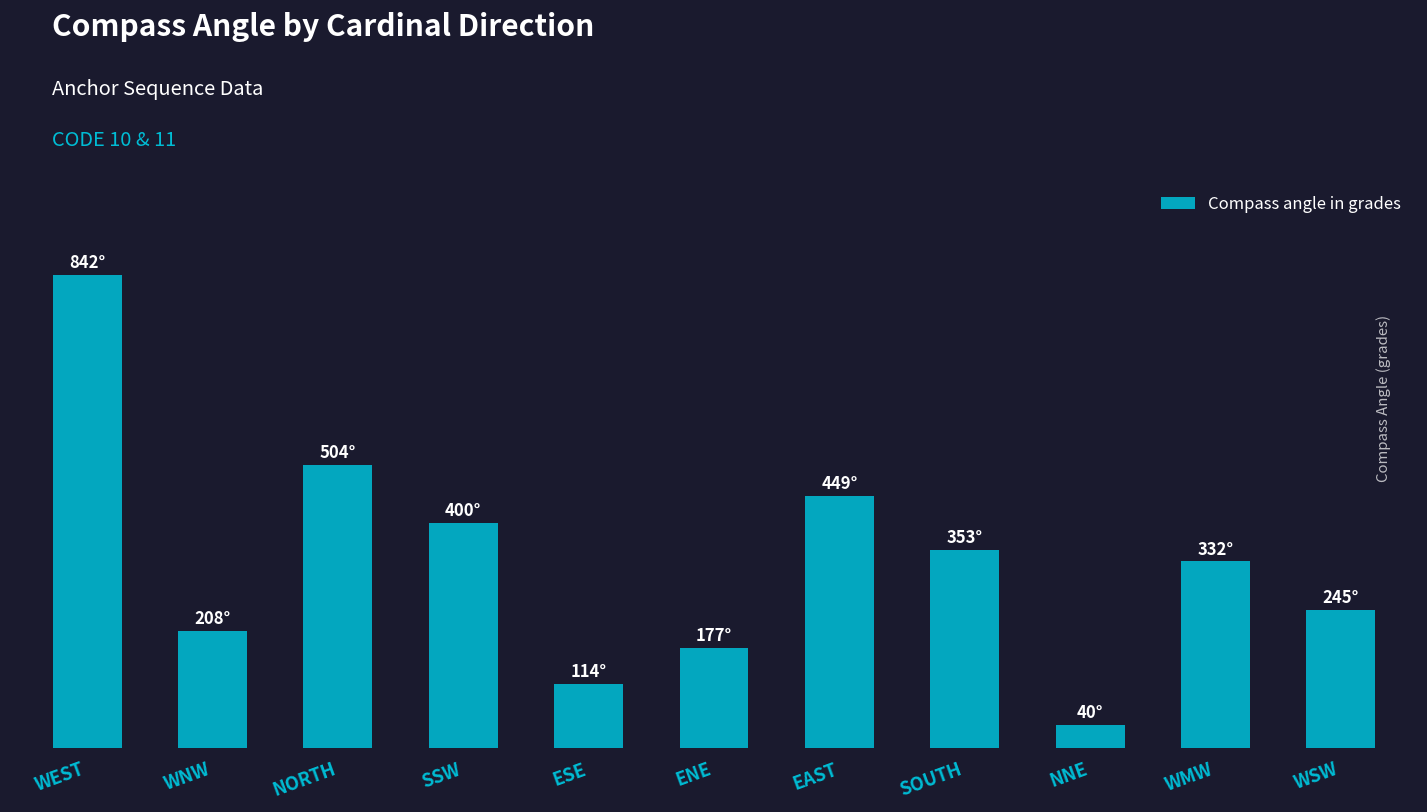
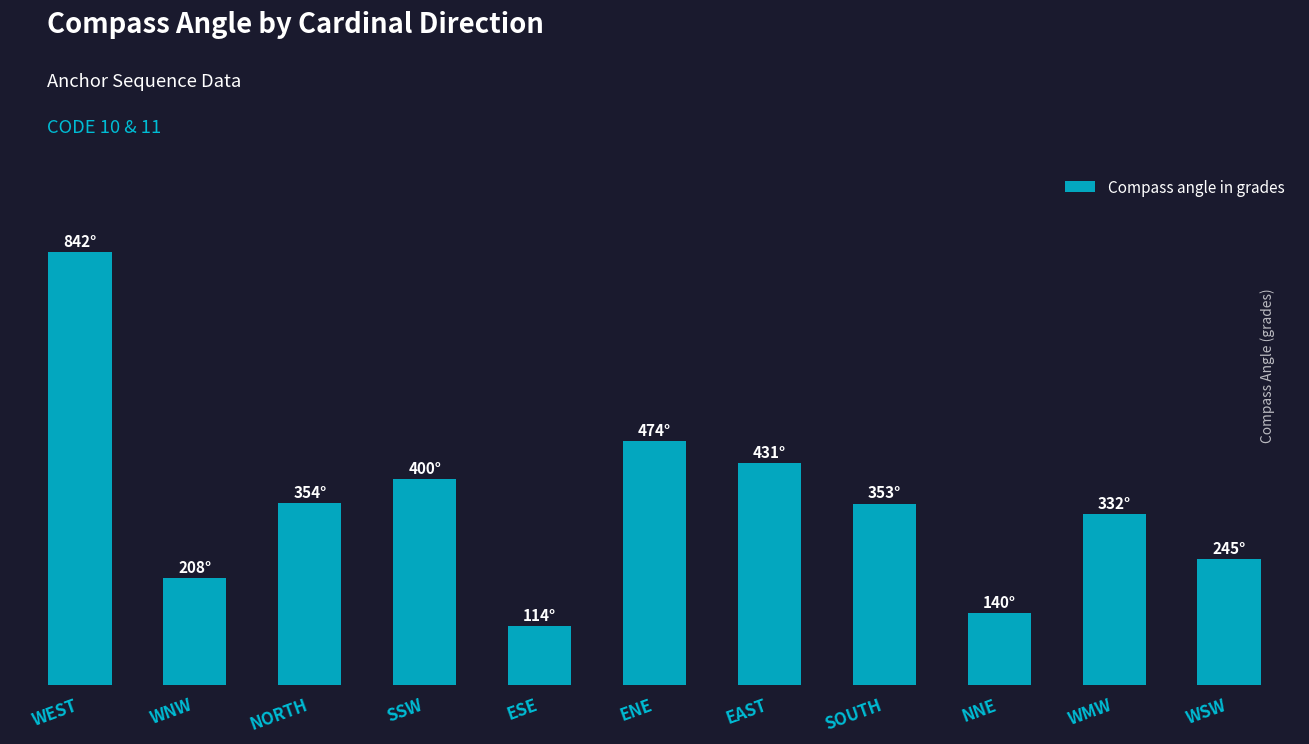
NORTH: 504° -> 354°
ENE: 177° -> 474°
EAST: 449° -> 431°
NNE: 40° -> 140°
